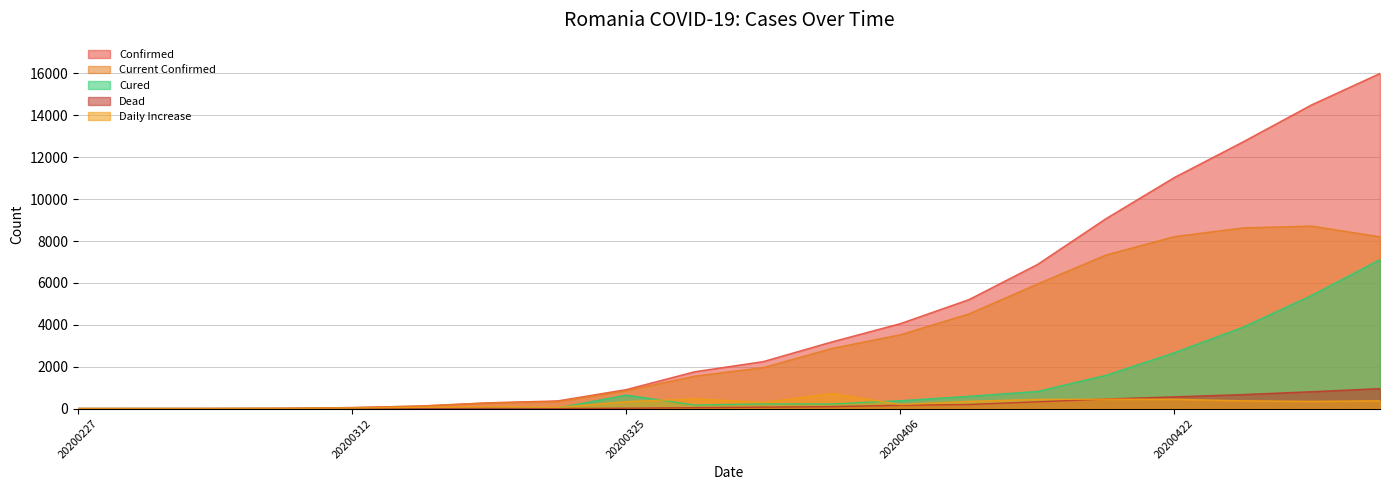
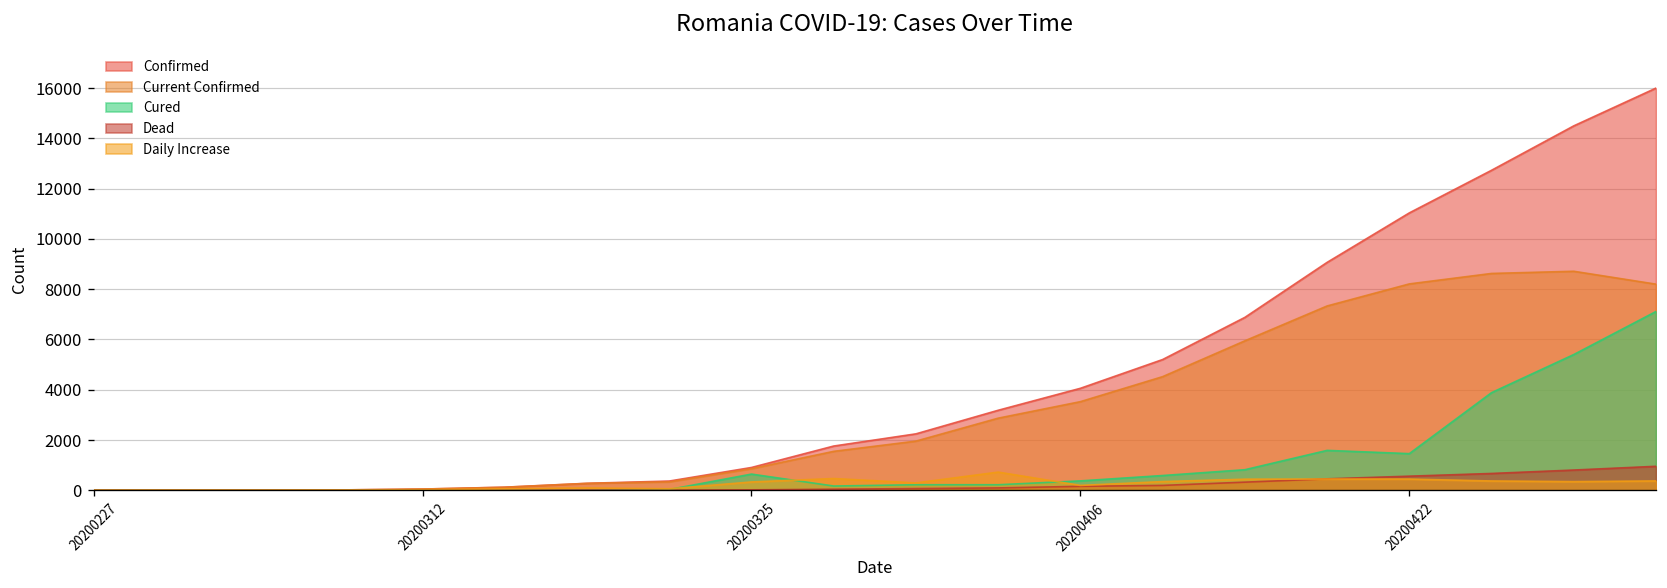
Cured, 20200422: 2700 -> 1500
